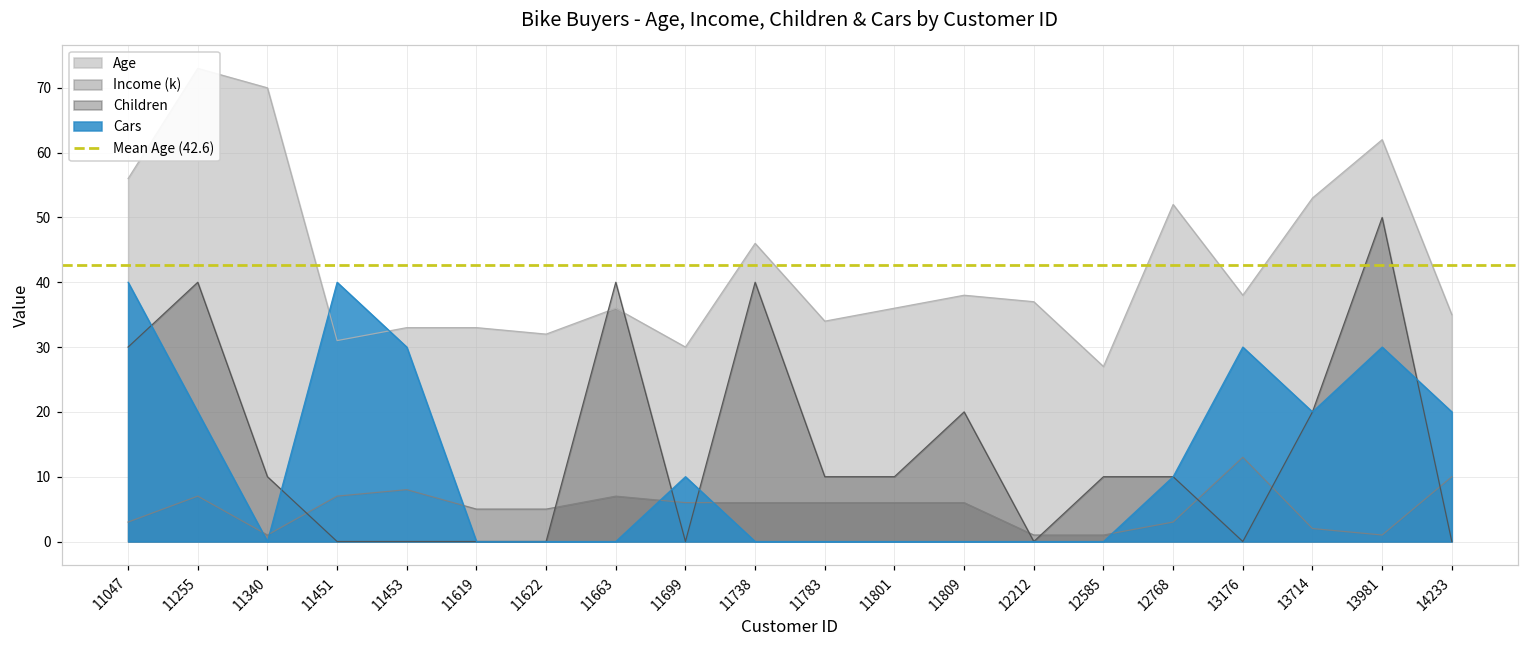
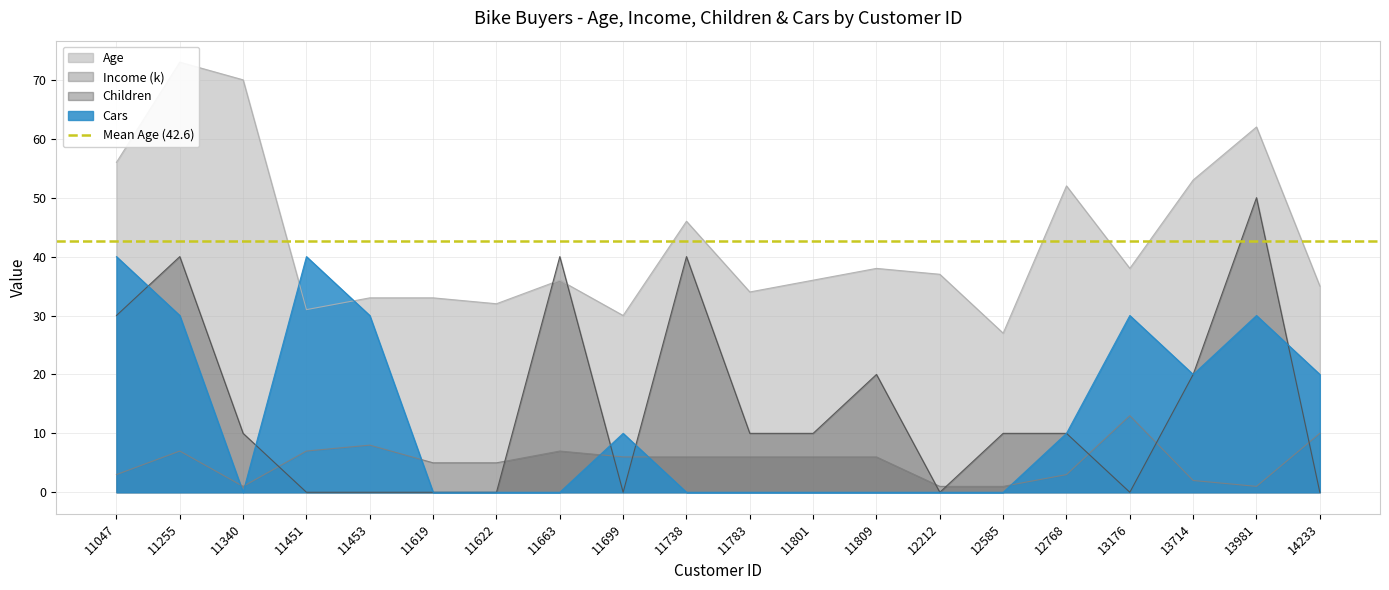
Cars, 11255: 20 -> 30
